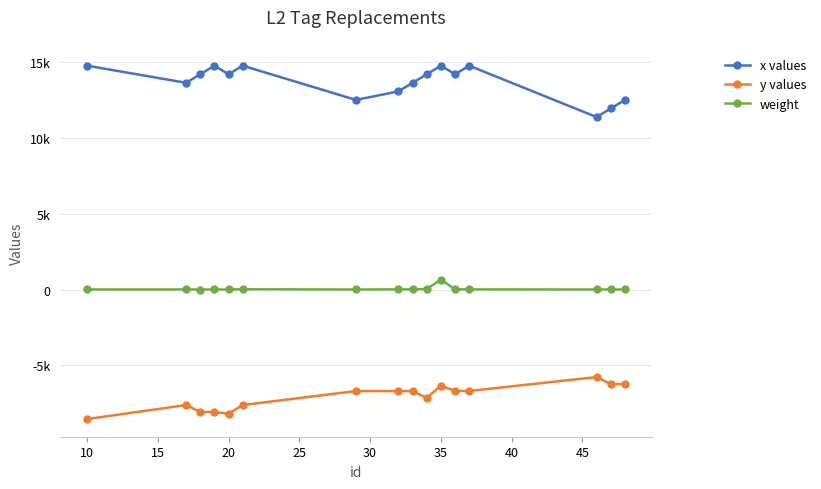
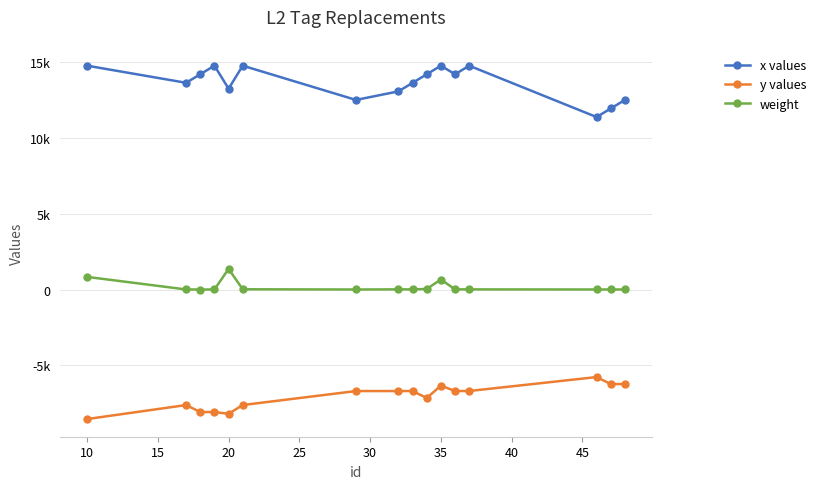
weight, 10: 0 -> 800
x values, 20: 14200 -> 13200
weight, 20: 0 -> 1400
